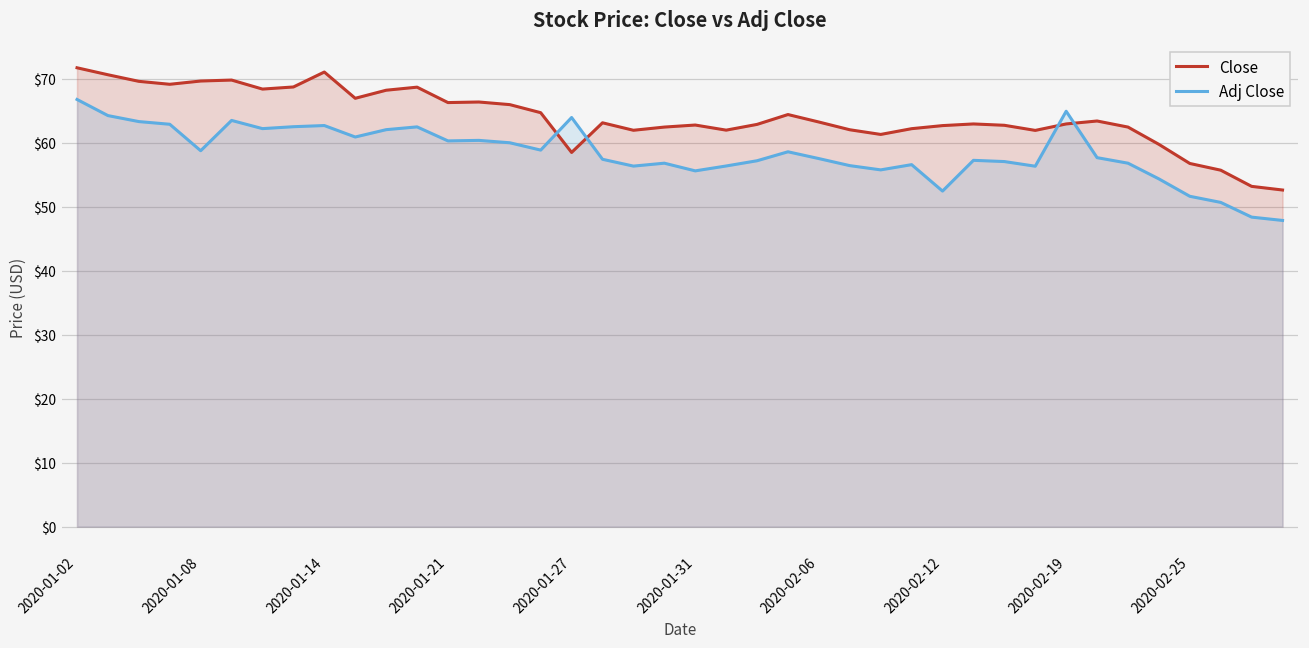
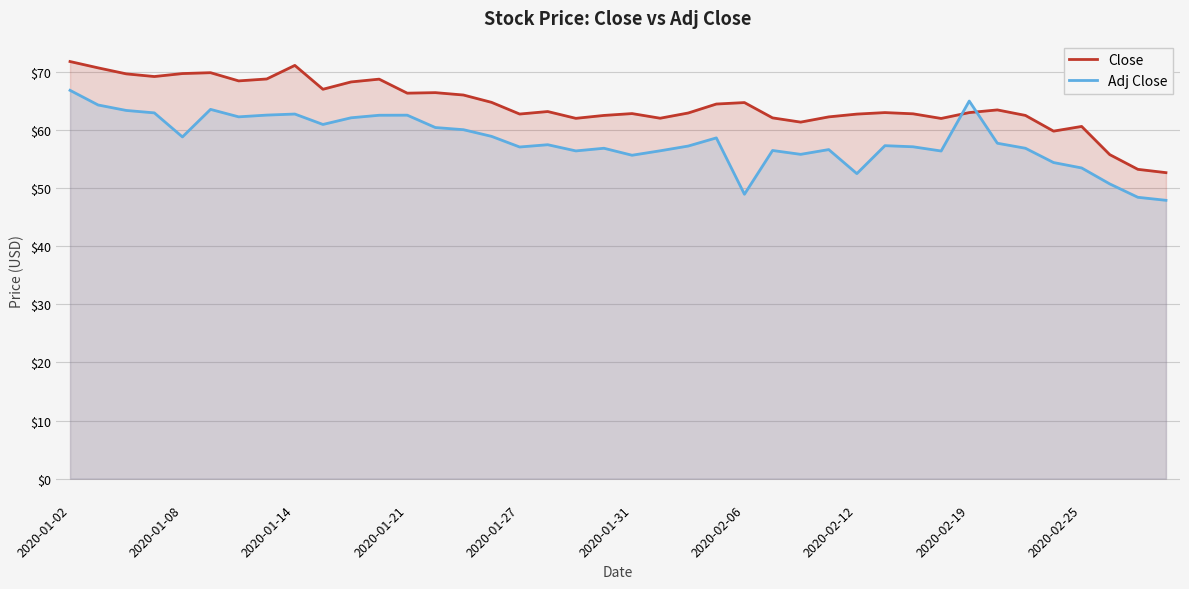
Adj Close, 2020-01-21: $60 -> $63
Close, 2020-01-27: $59 -> $63
Adj Close, 2020-01-27: $64 -> $57
Close, 2020-02-06: $63 -> $65
Adj Close, 2020-02-06: $58 -> $49
Close, 2020-02-25: $57 -> $61
Adj Close, 2020-02-25: $52 -> $53
